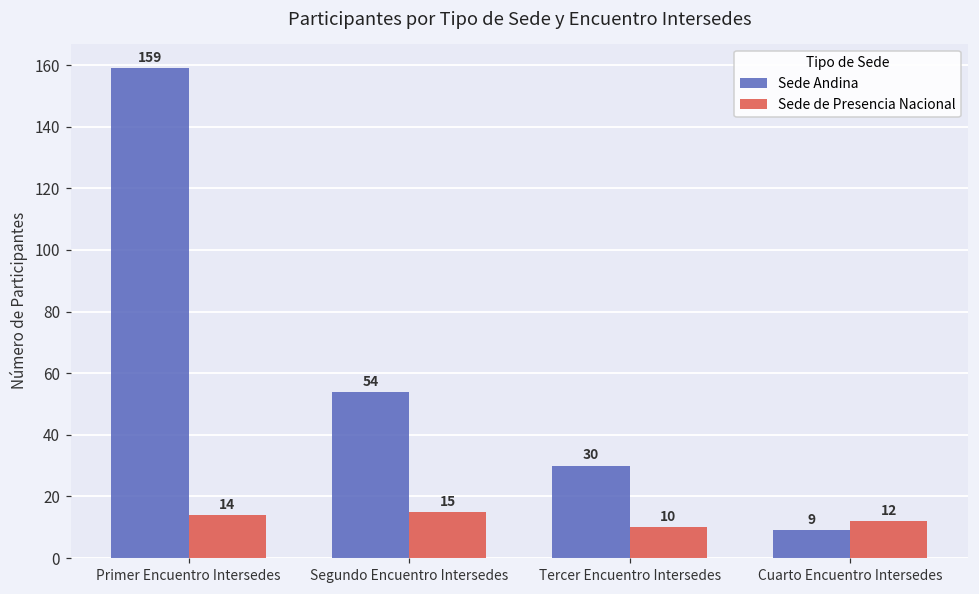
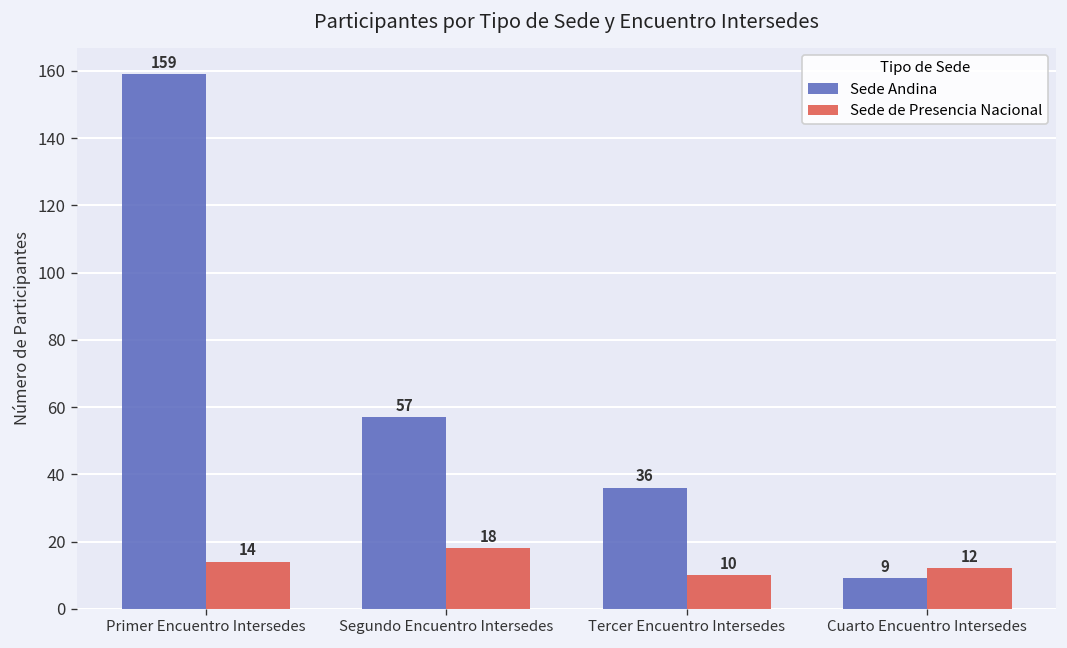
Sede Andina, Segundo Encuentro Intersedes: 54 -> 57
Sede de Presencia Nacional, Segundo Encuentro Intersedes: 15 -> 18
Sede Andina, Tercer Encuentro Intersedes: 30 -> 36
